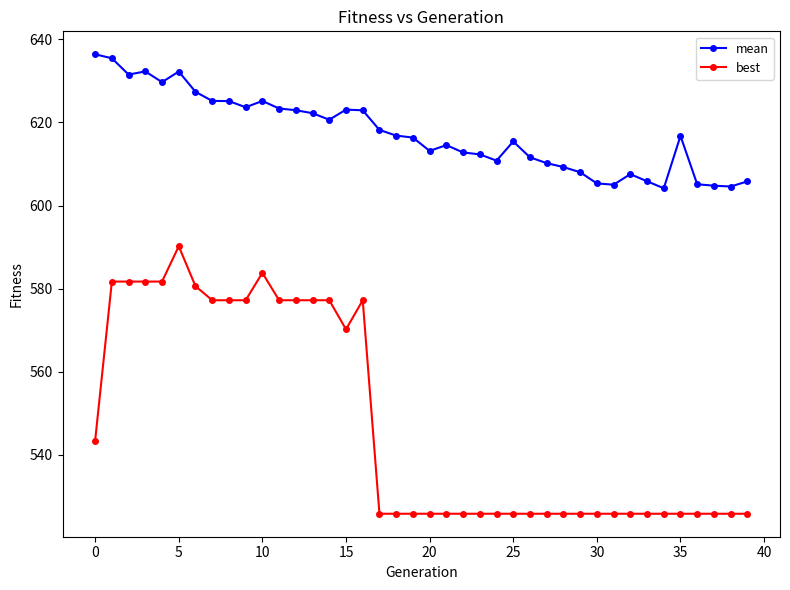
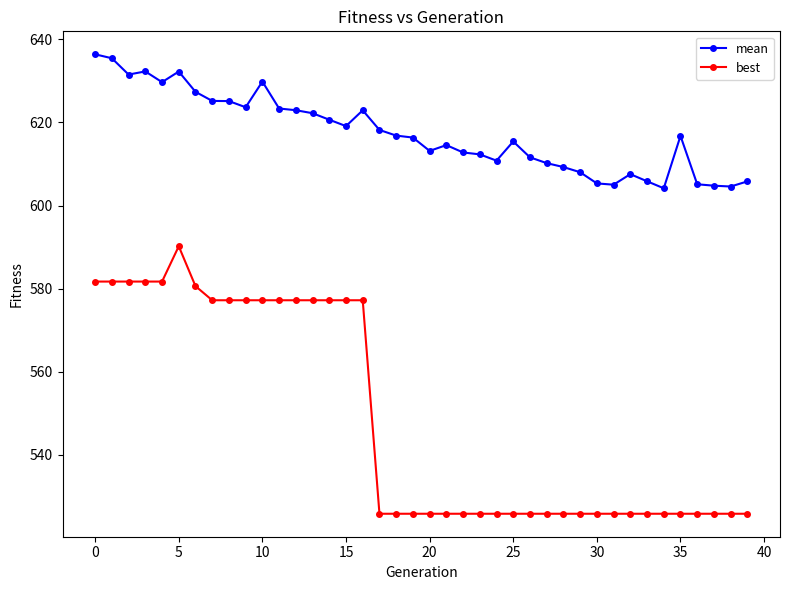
best, 0: 543 -> 582
mean, 10: 625 -> 630
best, 10: 584 -> 577
mean, 15: 623 -> 619
best, 15: 570 -> 577
